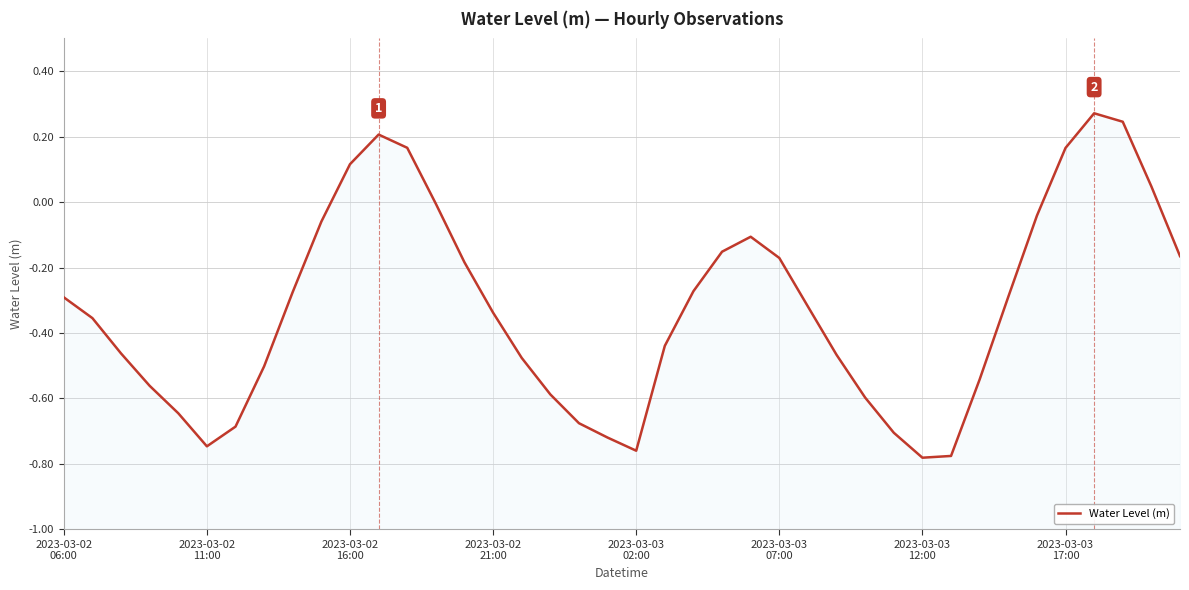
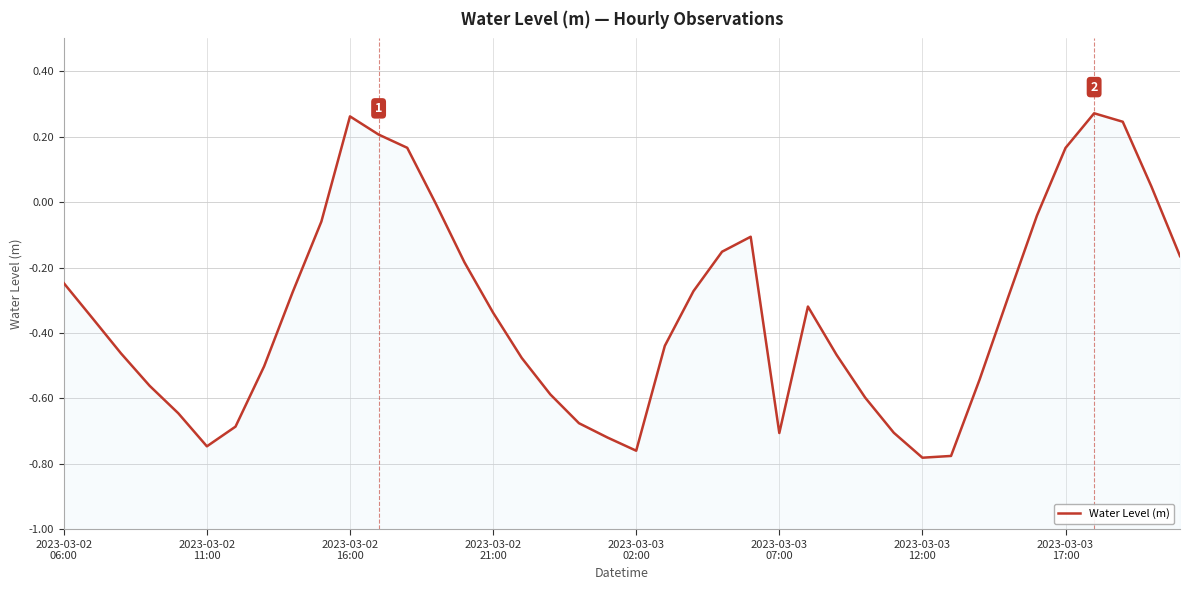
2023-03-02 06:00: -0.29 -> -0.25
2023-03-02 16:00: 0.12 -> 0.26
2023-03-03 07:00: -0.17 -> -0.71
